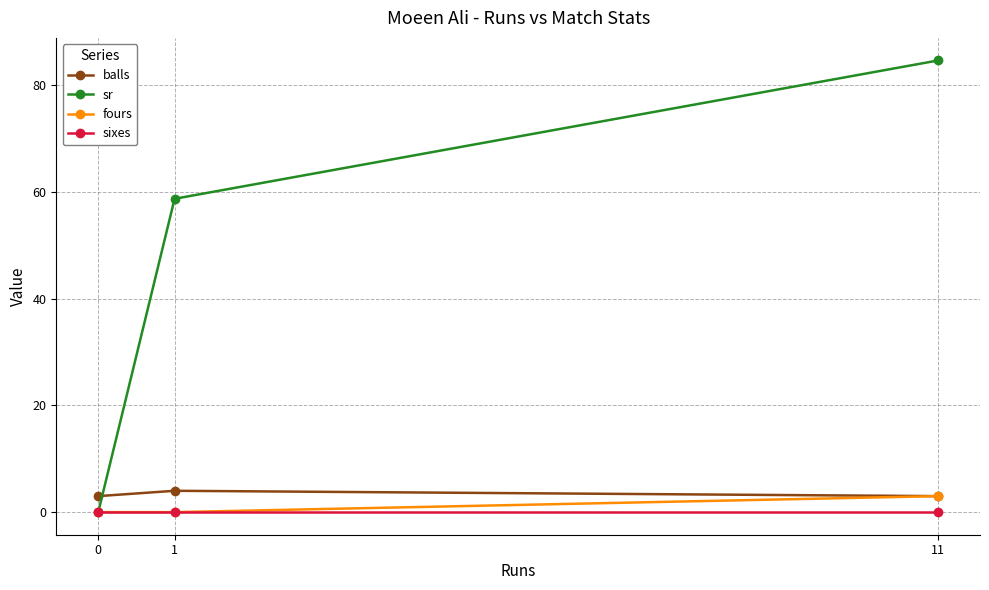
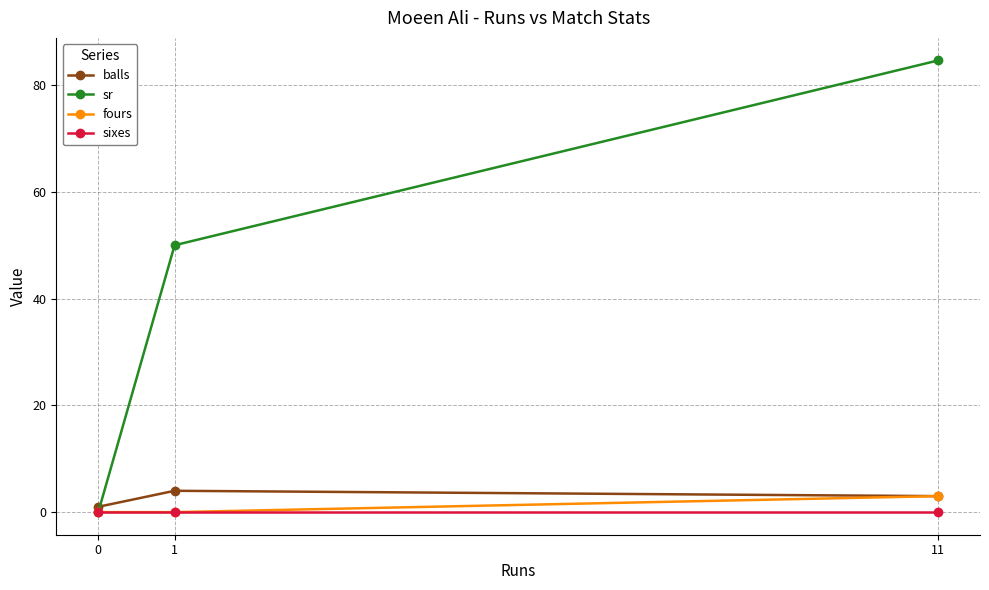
balls, 0: 3 -> 1
sr, 1: 59 -> 50
